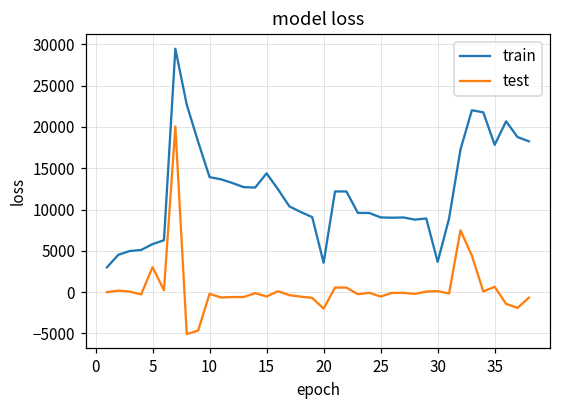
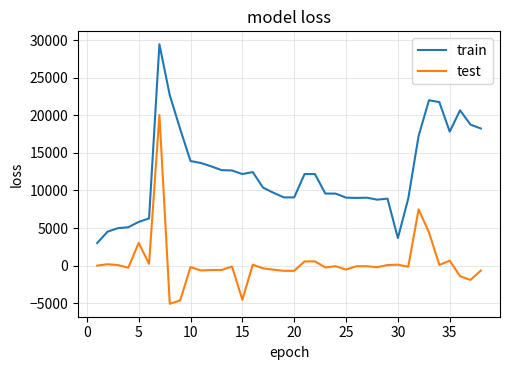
train, 15: 14000 -> 12000
test, 15: -1000 -> -5000
train, 20: 4000 -> 9000
test, 20: -2000 -> -1000
